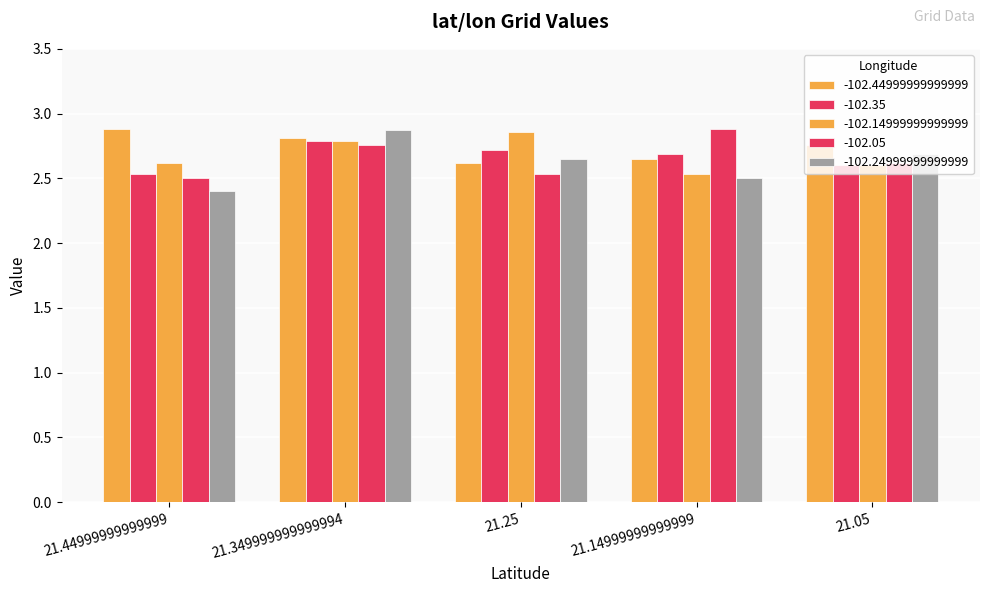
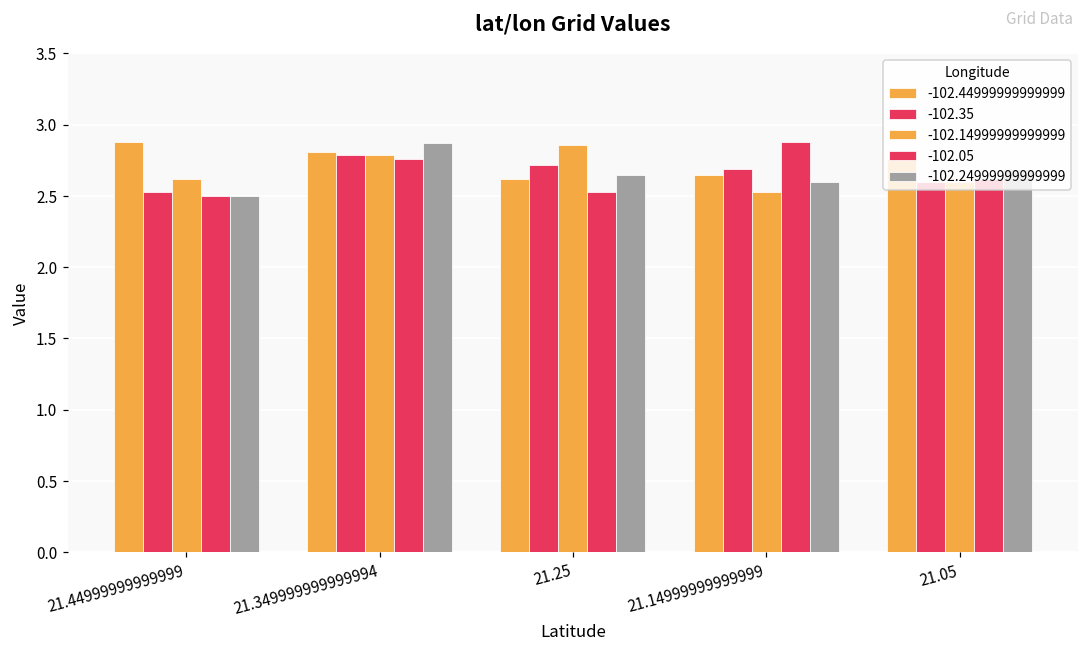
-102.24999999999999, 21.44999999999999: 2.4 -> 2.5
-102.24999999999999, 21.14999999999999: 2.5 -> 2.6
